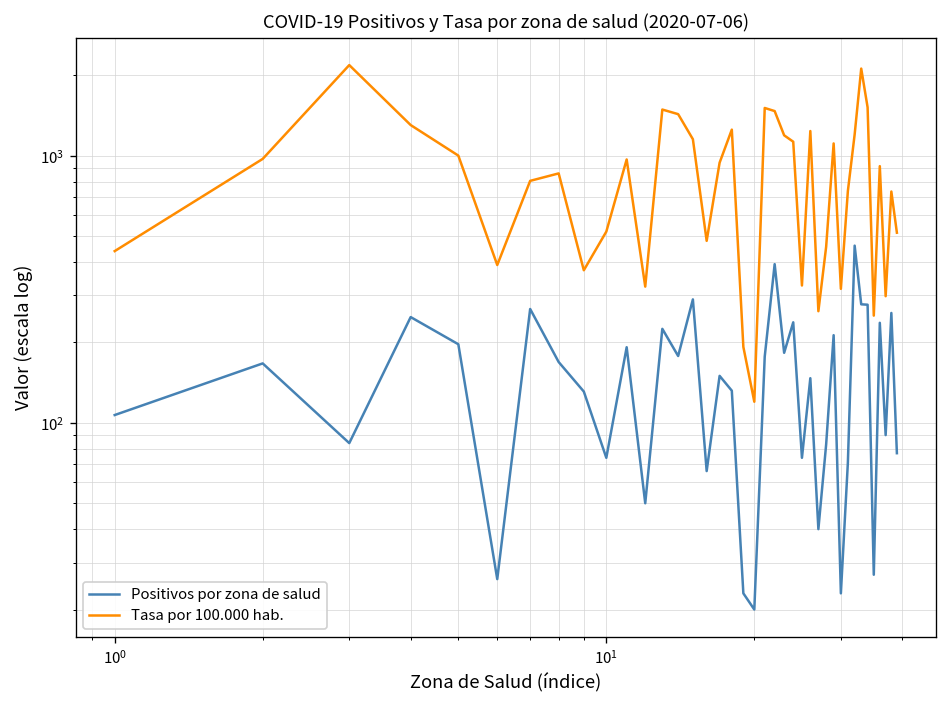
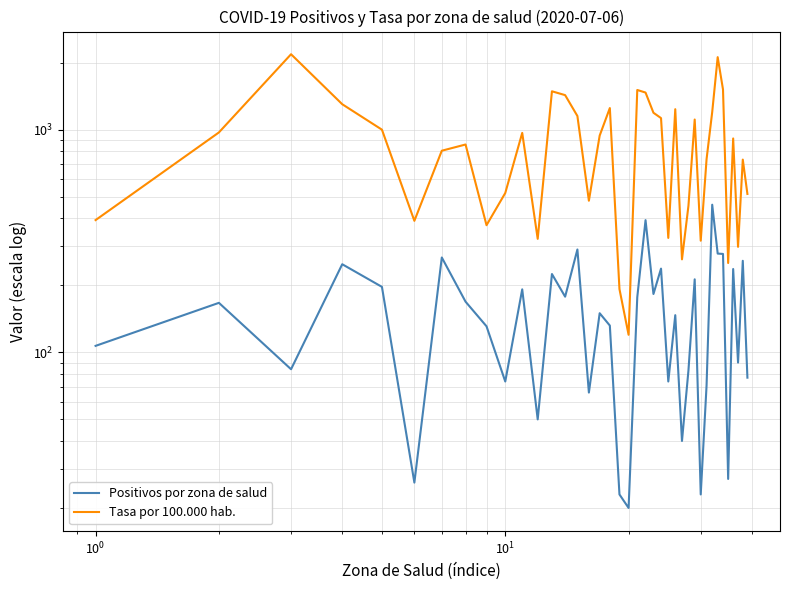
Tasa por 100.000 hab., 10^0: 440 -> 390
